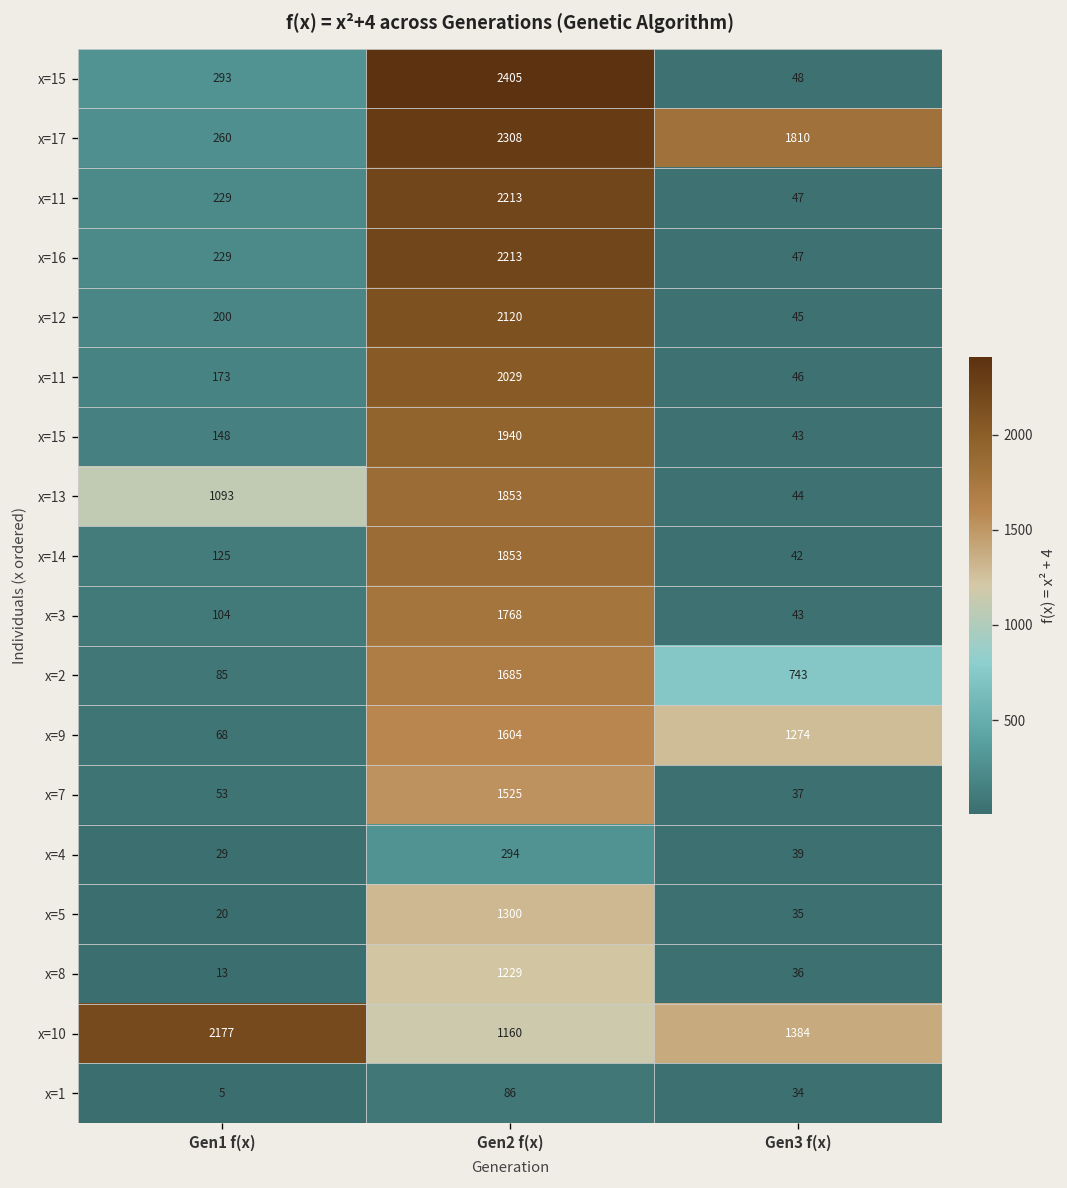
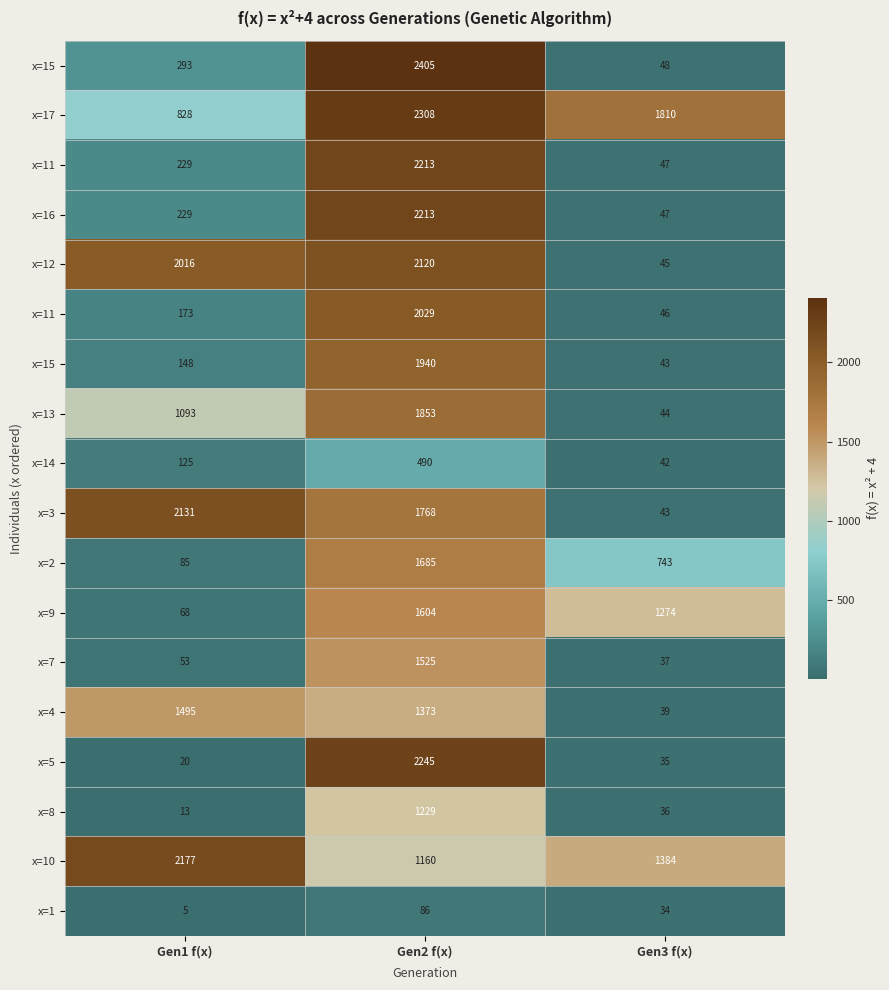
x=17, Gen1 f(x): 260 -> 828
x=12, Gen1 f(x): 200 -> 2016
x=14, Gen2 f(x): 1853 -> 490
x=3, Gen1 f(x): 104 -> 2131
x=4, Gen1 f(x): 29 -> 1495
x=4, Gen2 f(x): 294 -> 1373
x=5, Gen2 f(x): 1300 -> 2245
